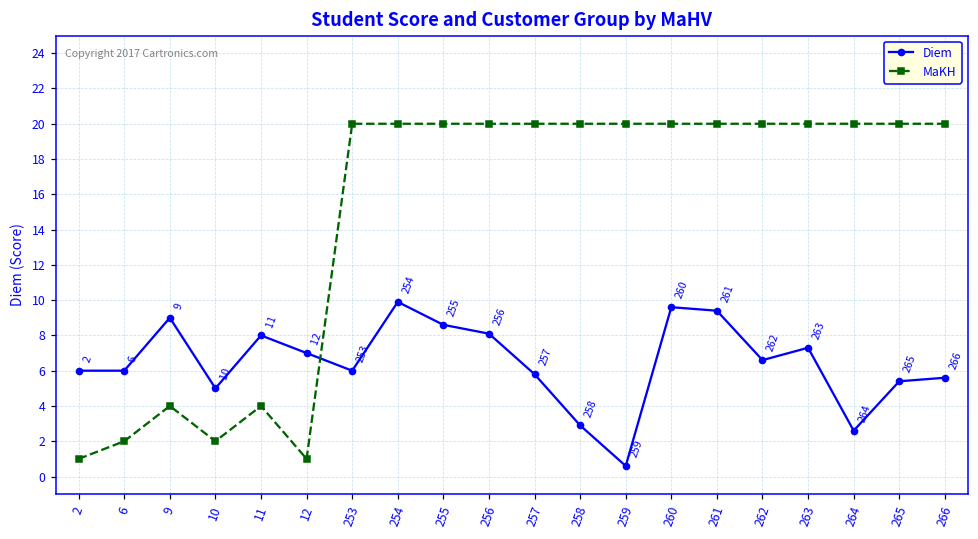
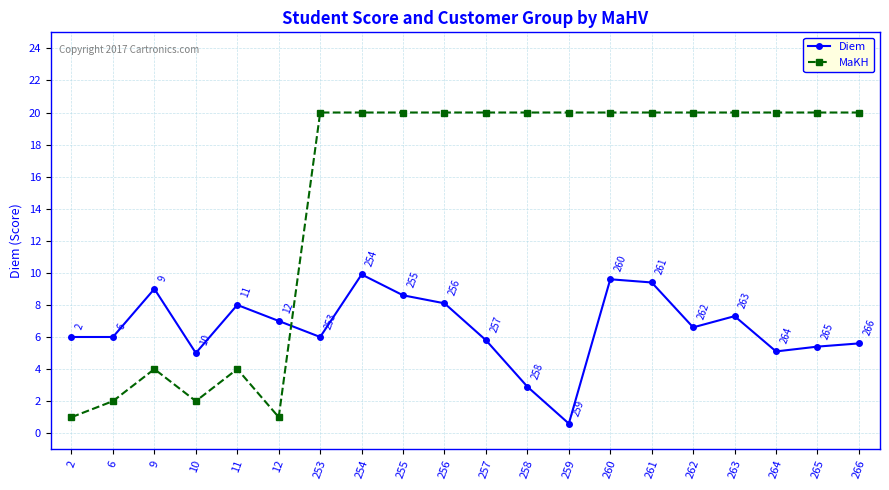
Diem, 264: 2.6 -> 5.1
